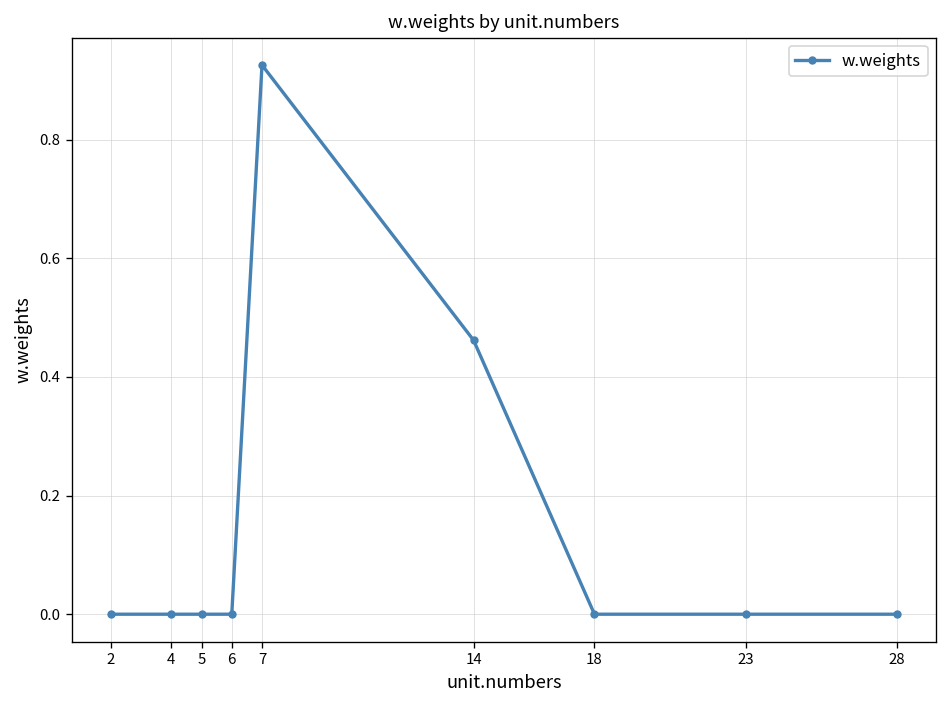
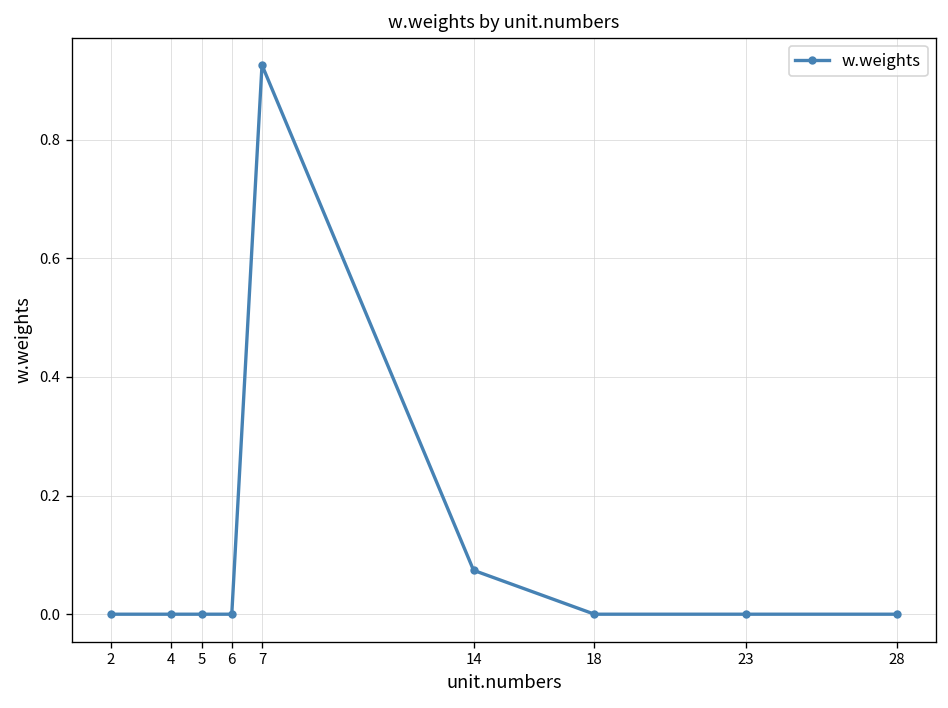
14: 0.46 -> 0.07
